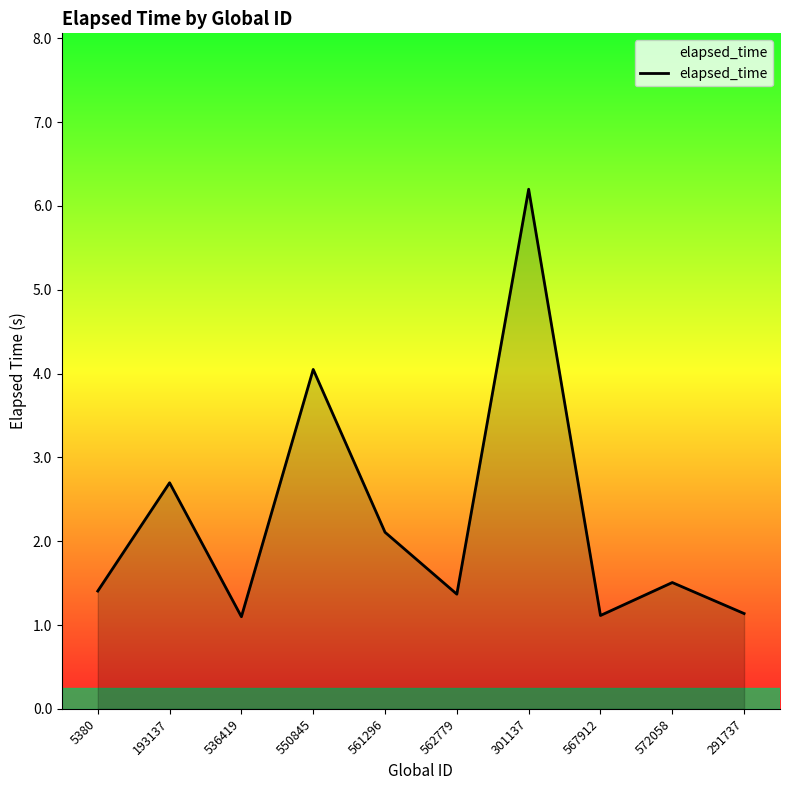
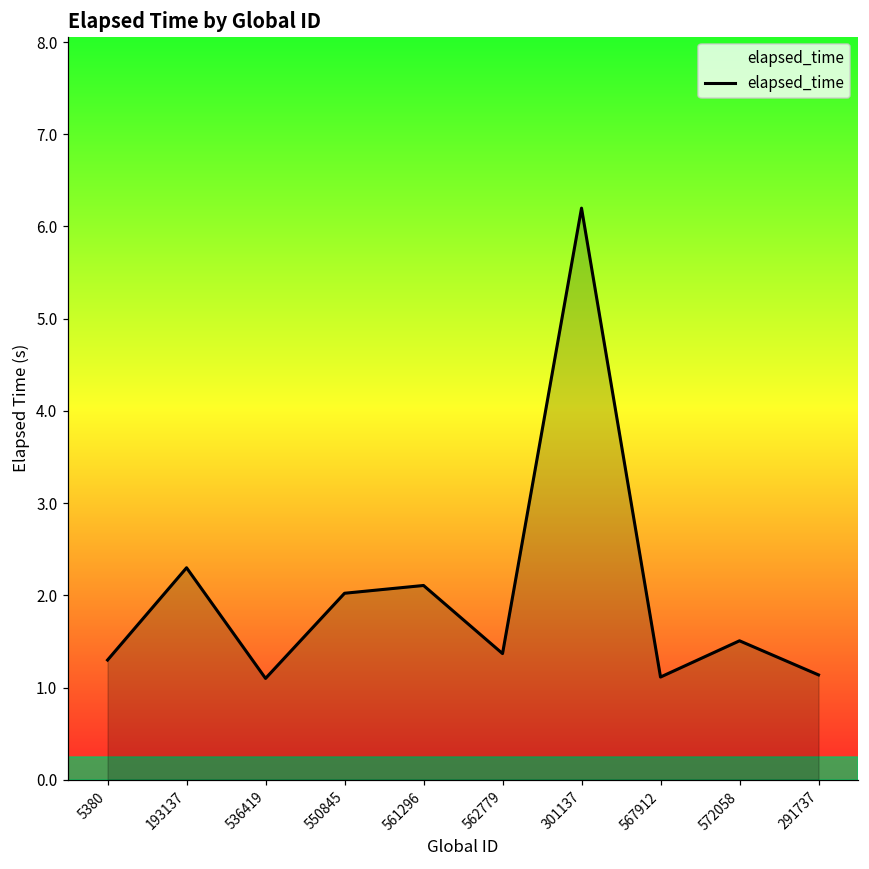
5380: 1.4 -> 1.3
193137: 2.7 -> 2.3
550845: 4.0 -> 2.0
